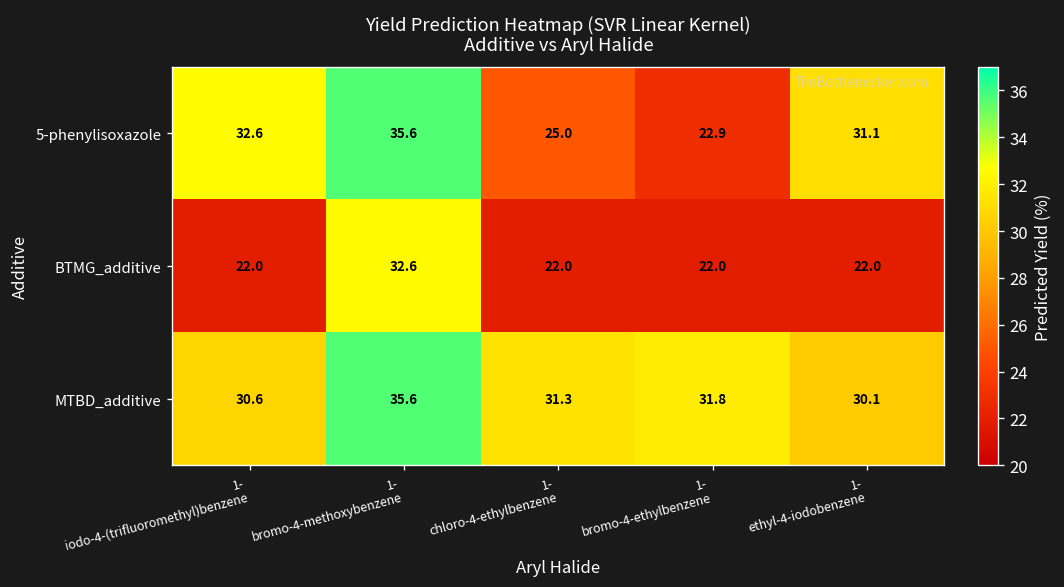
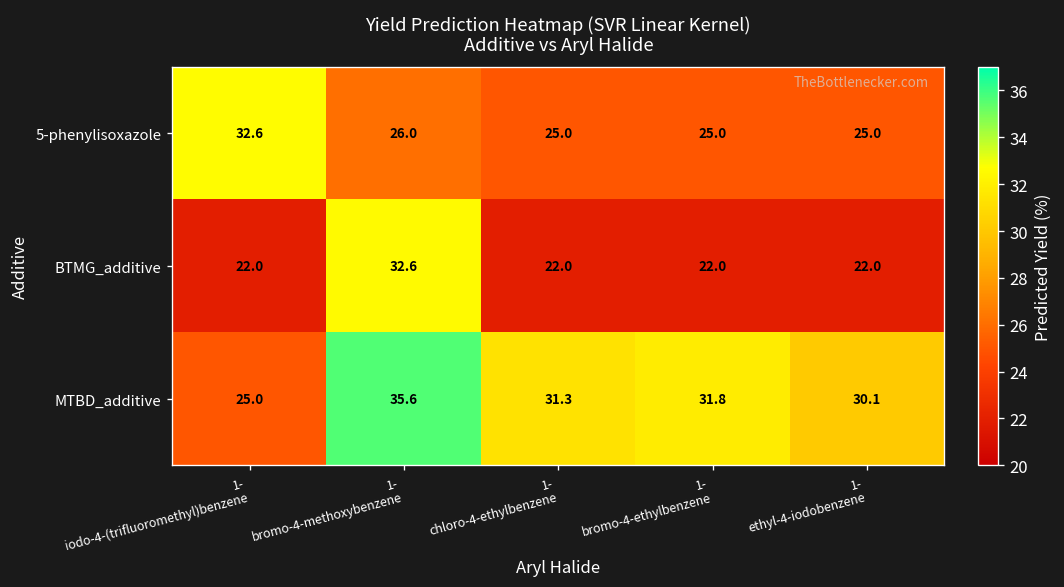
5-phenylisoxazole, 1- bromo-4-methoxybenzene: 35.6 -> 26.0
5-phenylisoxazole, 1- bromo-4-ethylbenzene: 22.9 -> 25.0
5-phenylisoxazole, 1- ethyl-4-iodobenzene: 31.1 -> 25.0
MTBD_additive, 1- iodo-4-(trifluoromethyl)benzene: 30.6 -> 25.0
